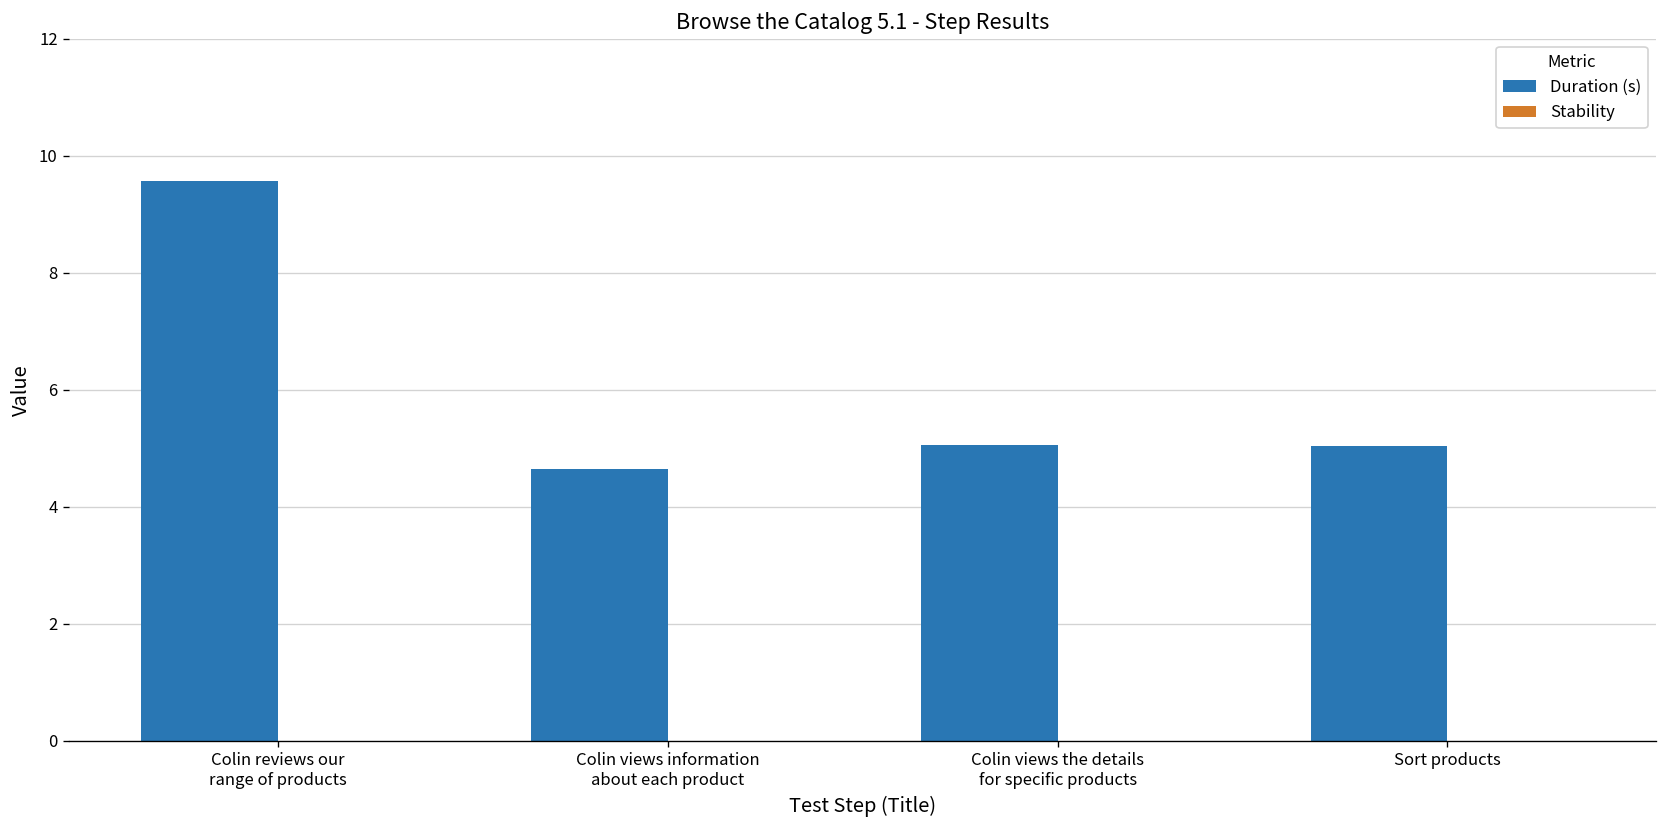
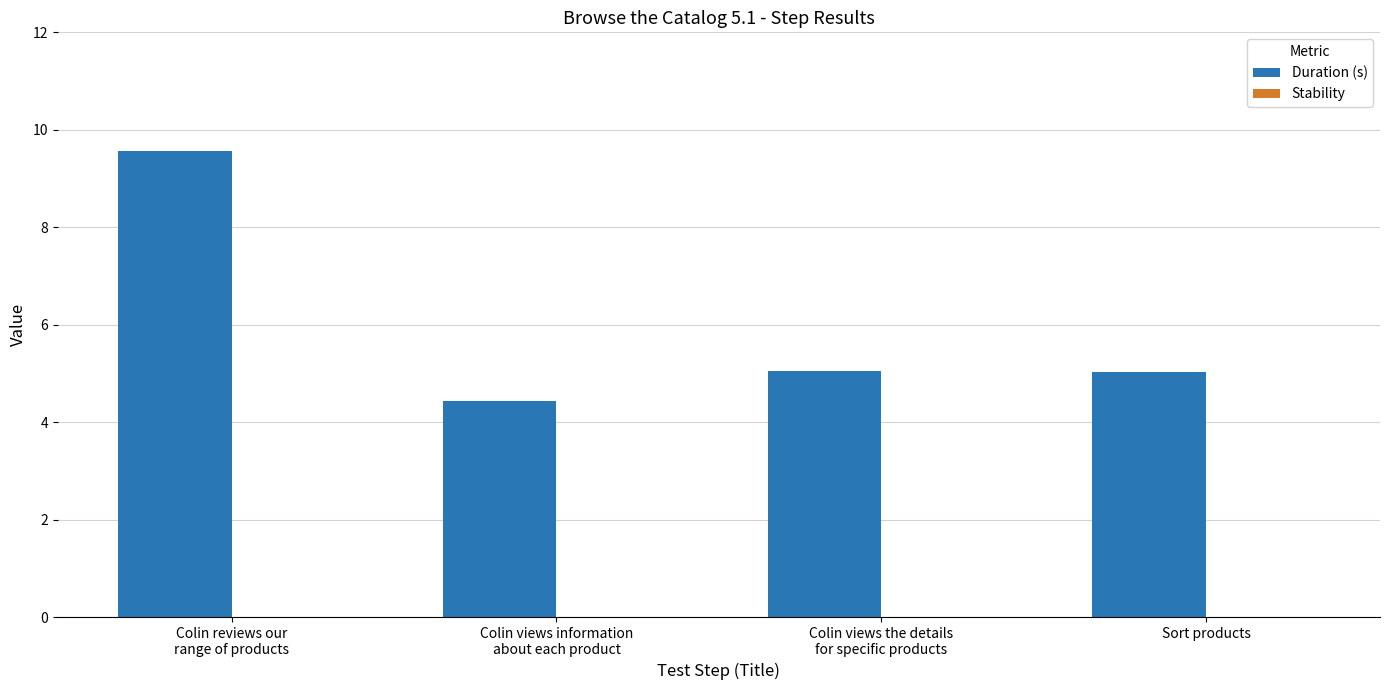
Duration (s), Colin views information about each product: 4.7 -> 4.4
